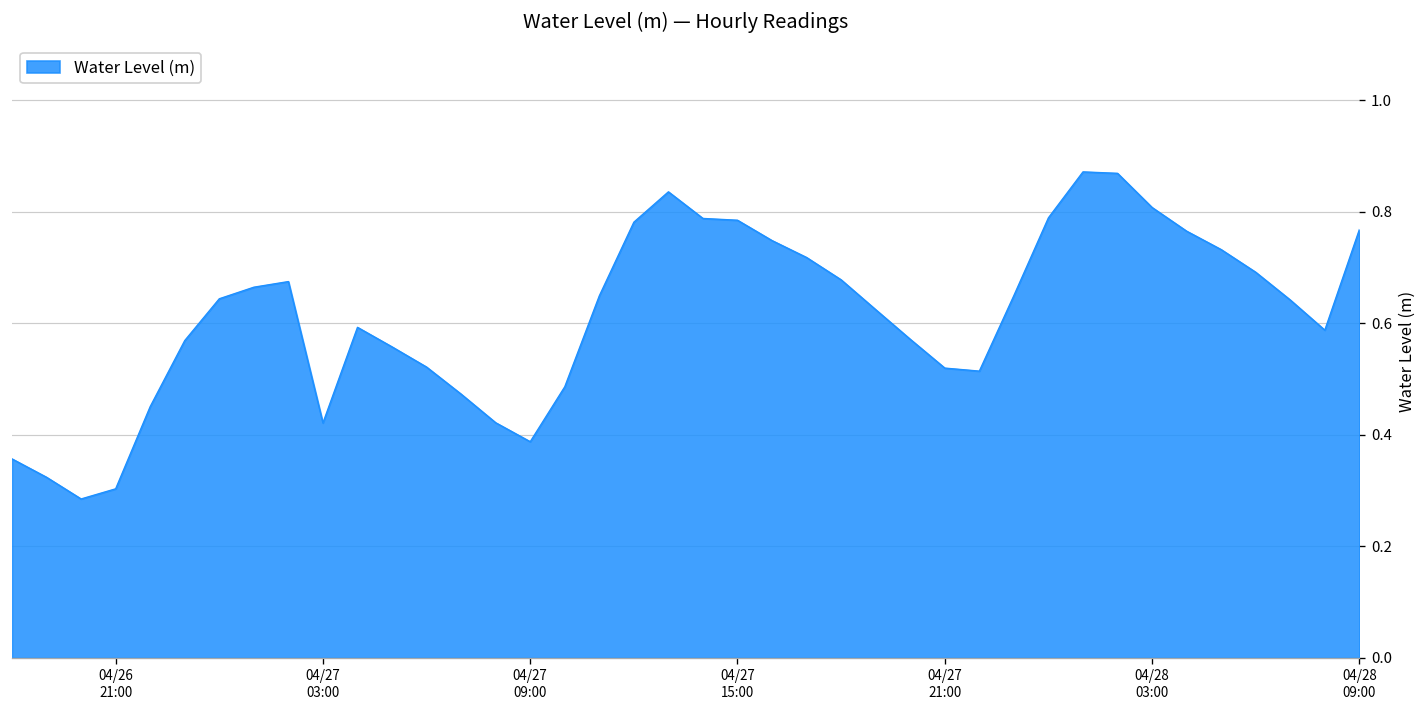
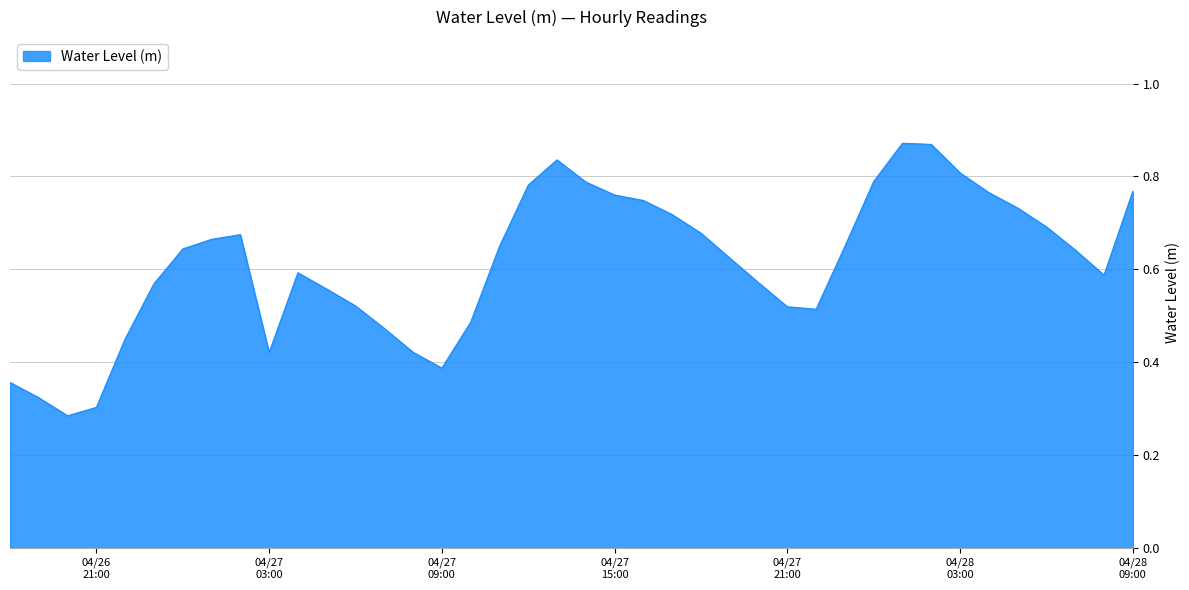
04/27 15:00: 0.78 -> 0.76
